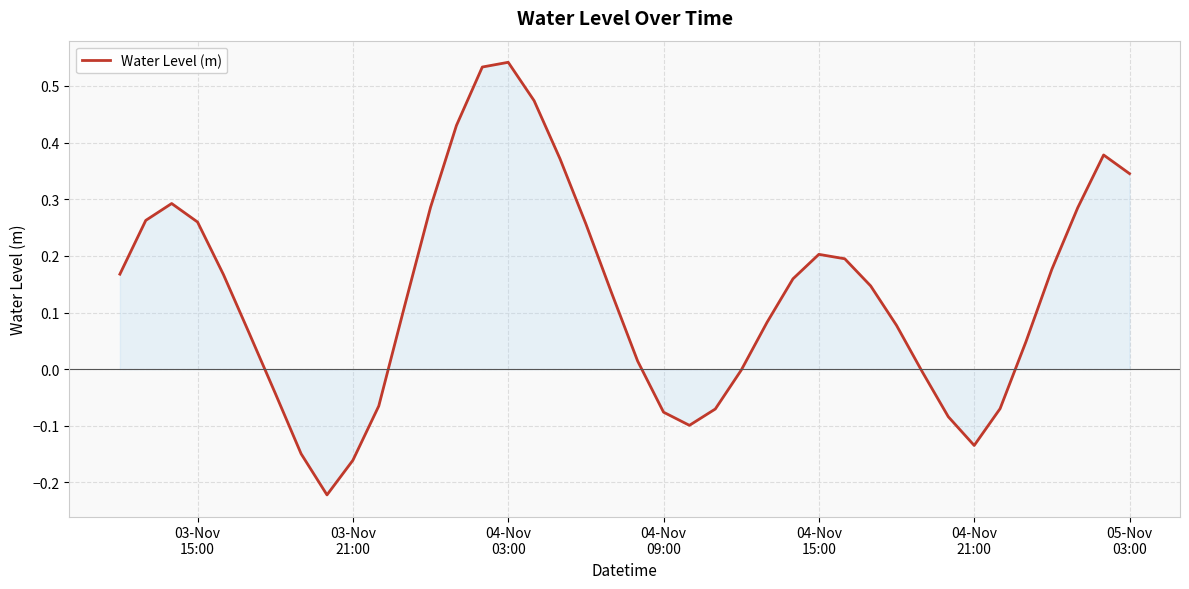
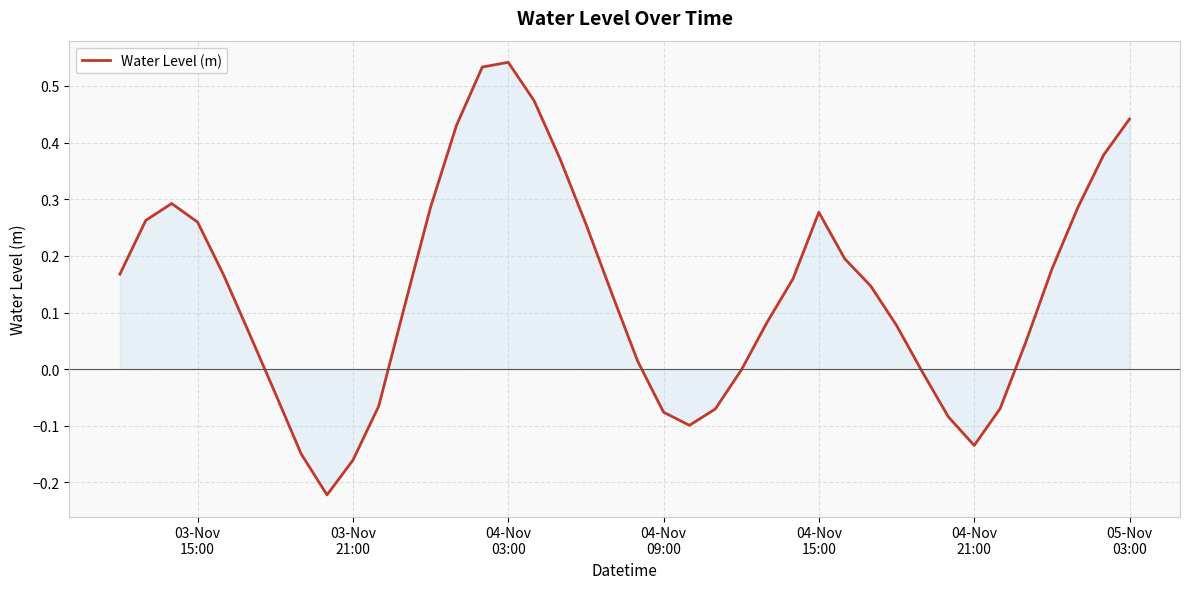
Water Level (m), 04-Nov 15:00: 0.20 -> 0.28
Water Level (m), 05-Nov 03:00: 0.35 -> 0.44
